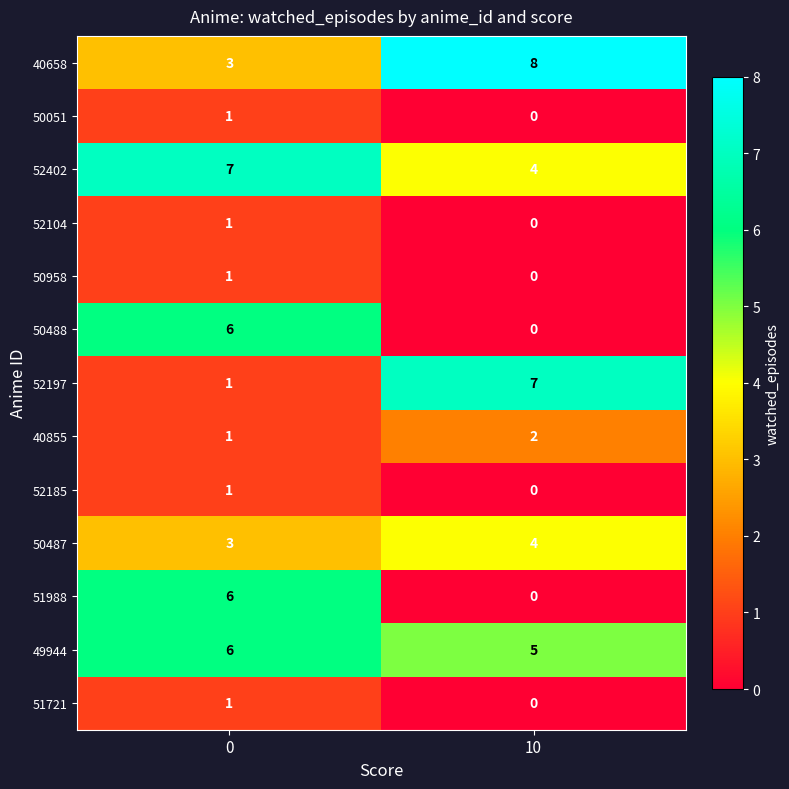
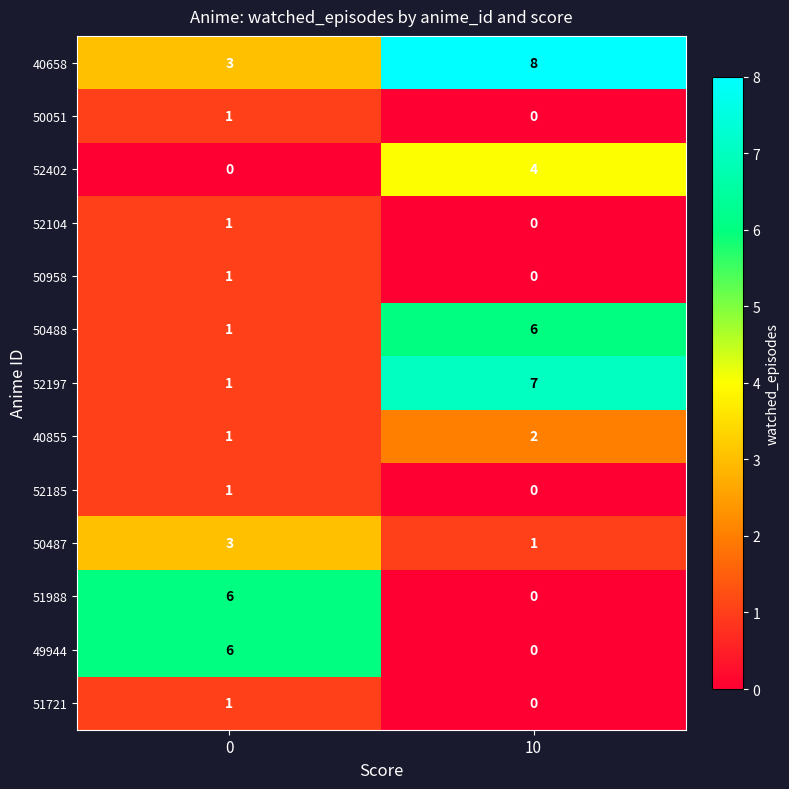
52402, 0: 7 -> 0
50488, 0: 6 -> 1
50488, 10: 0 -> 6
50487, 10: 4 -> 1
49944, 10: 5 -> 0
